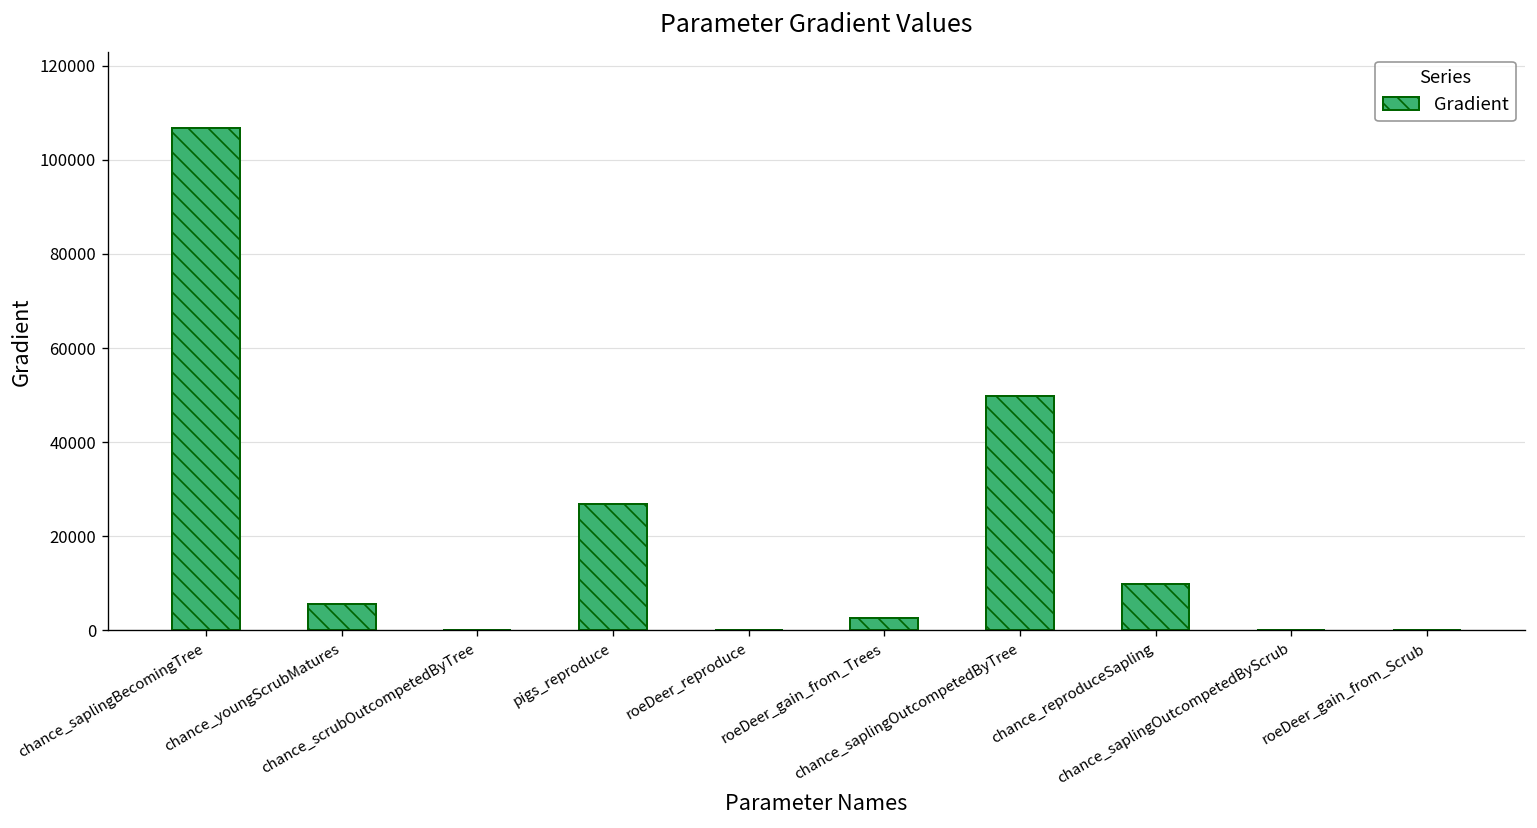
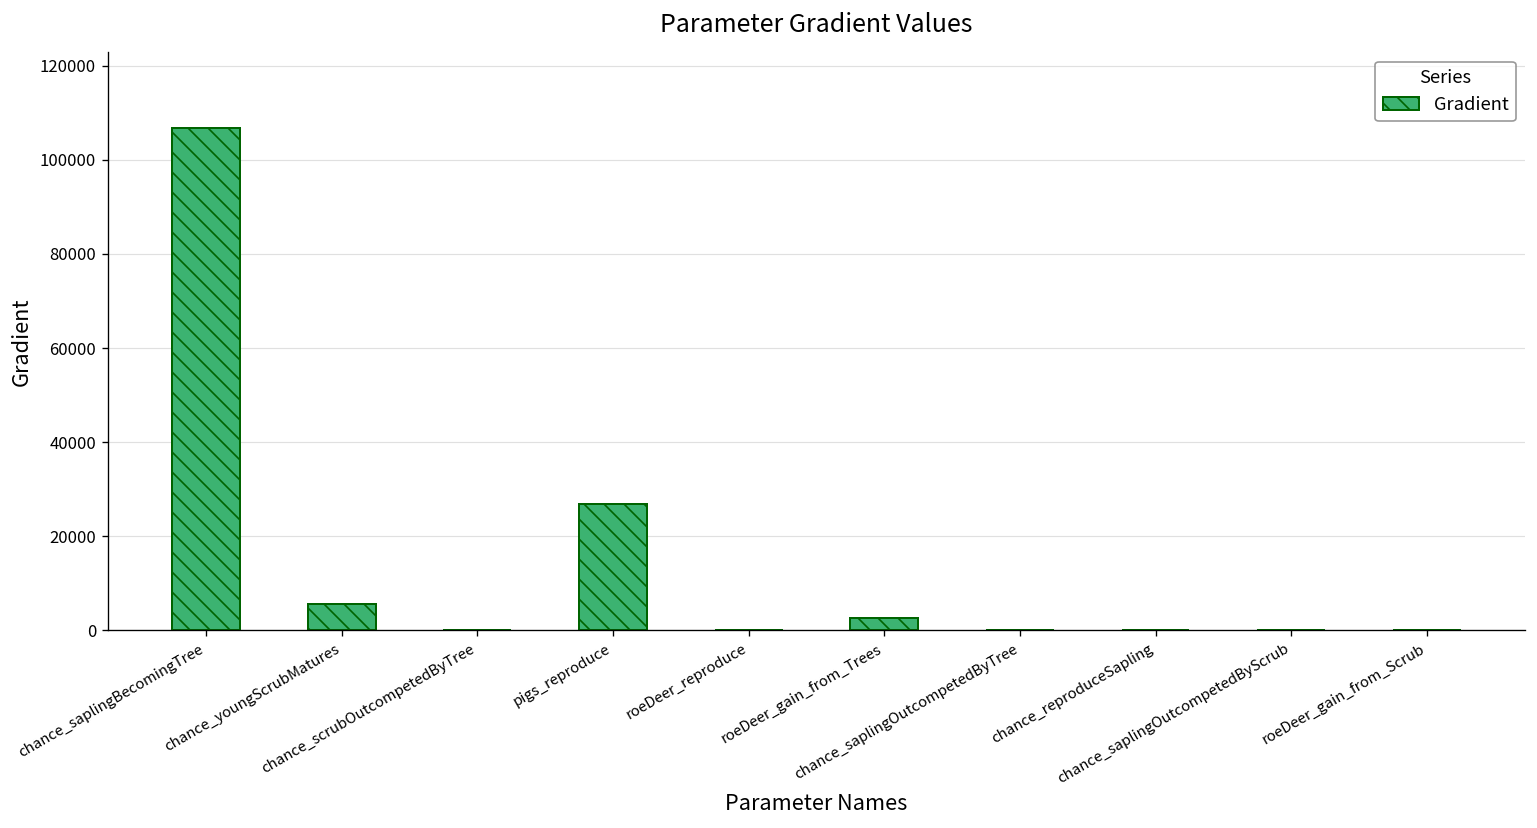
chance_saplingOutcompetedByTree: 50000 -> 0
chance_reproduceSapling: 10000 -> 0
